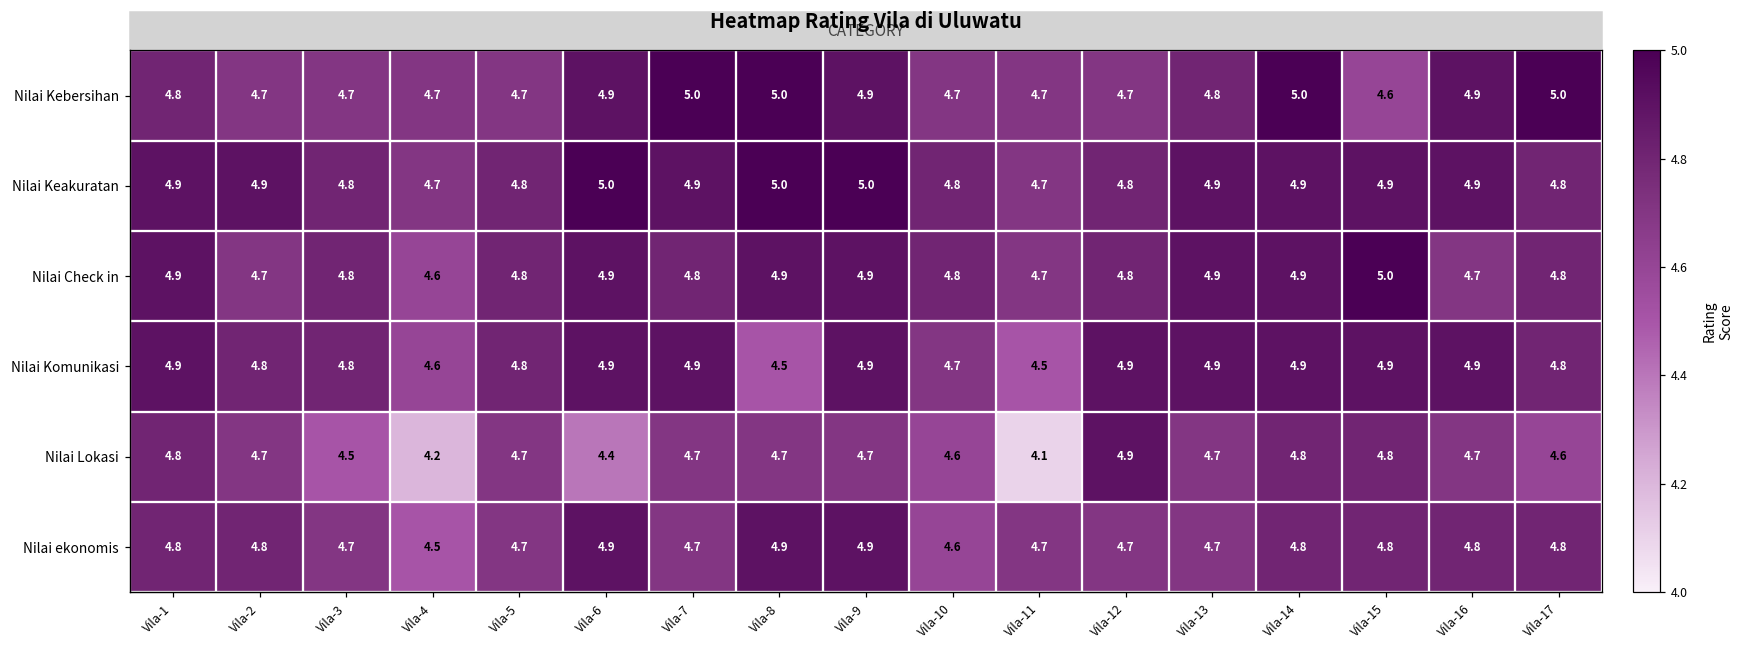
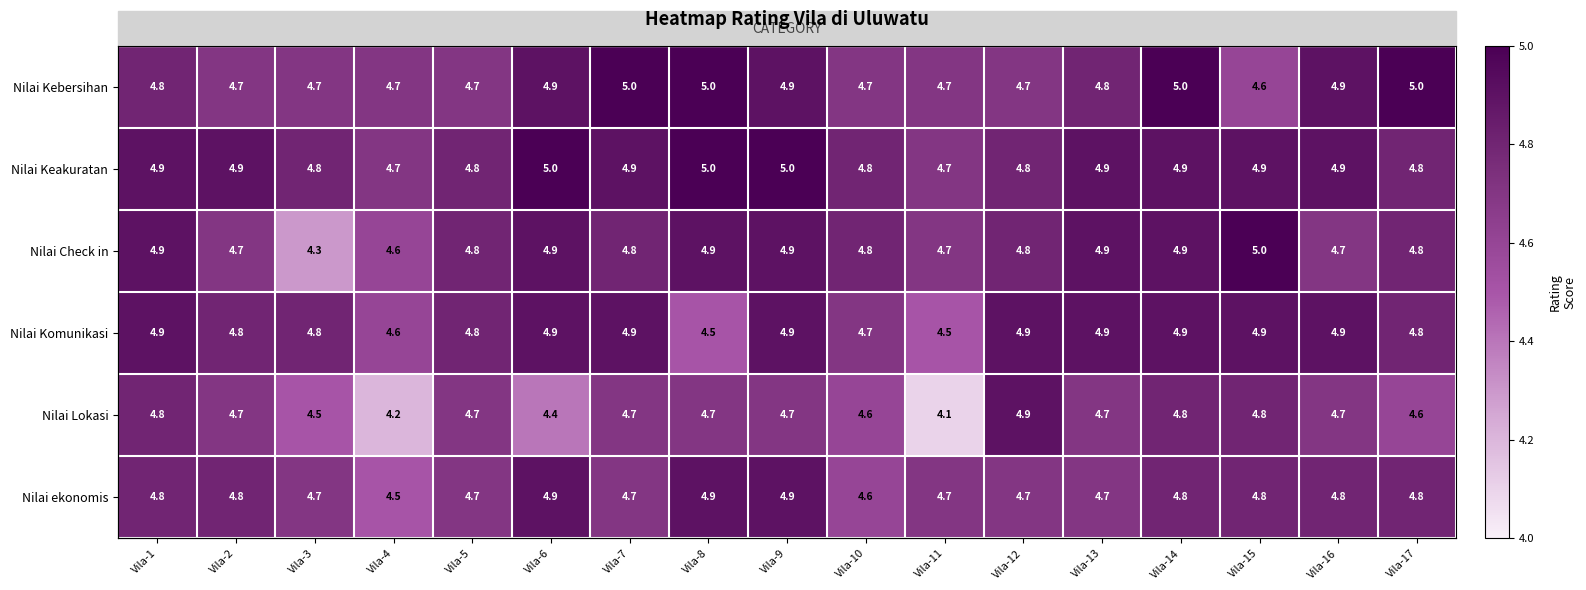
Nilai Check in, Vila-3: 4.8 -> 4.3
